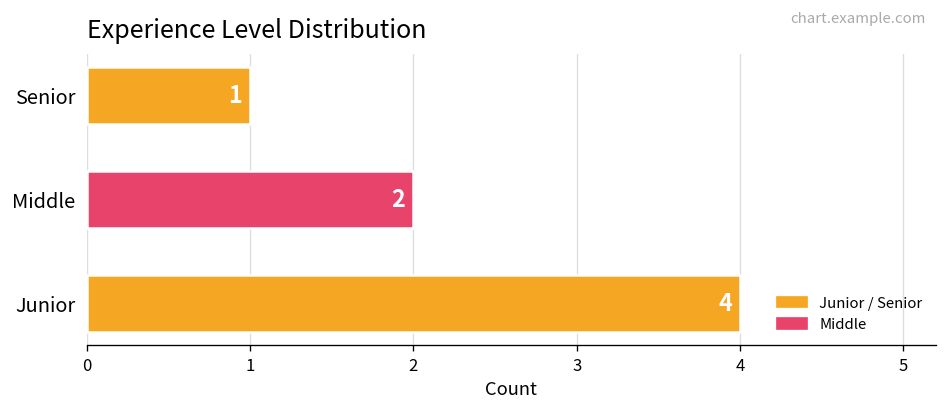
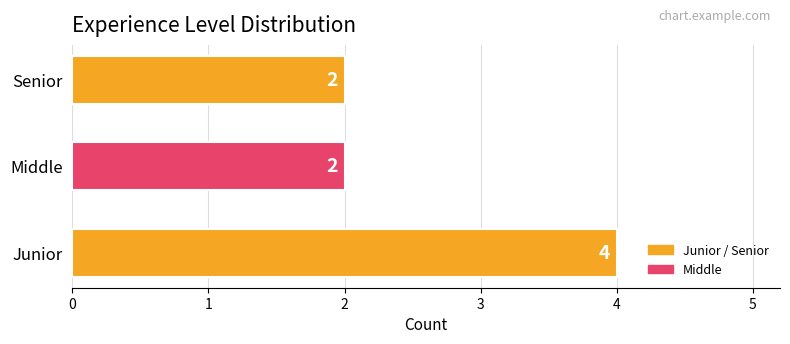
Senior: 1 -> 2
